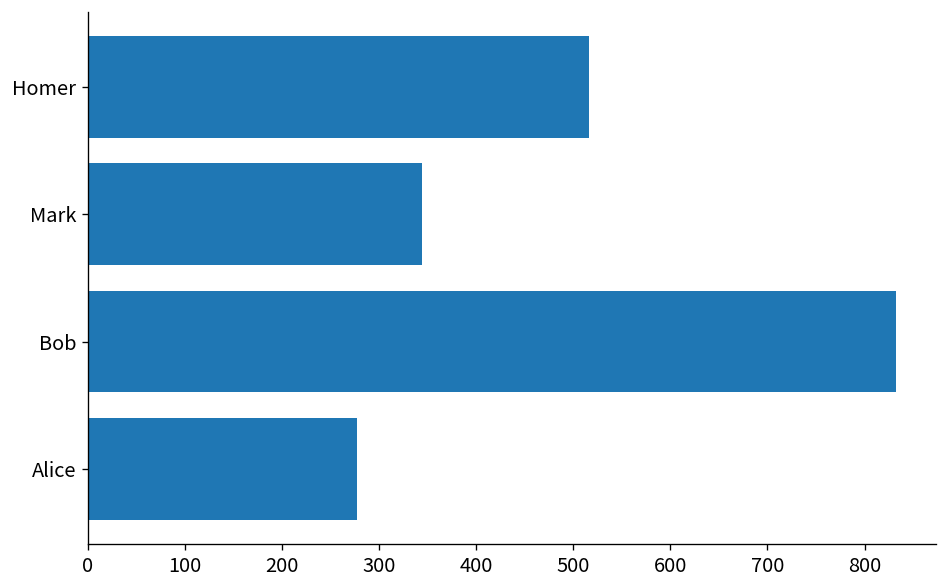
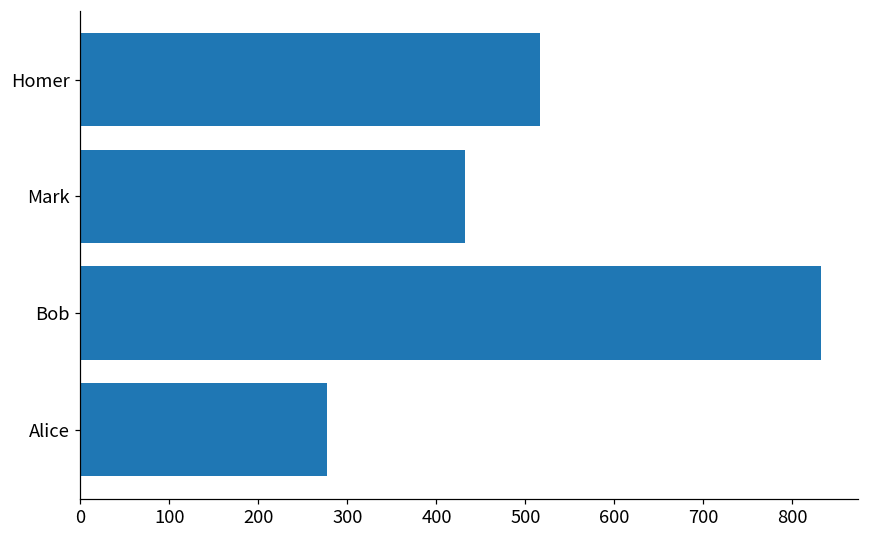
Mark: 340 -> 430
